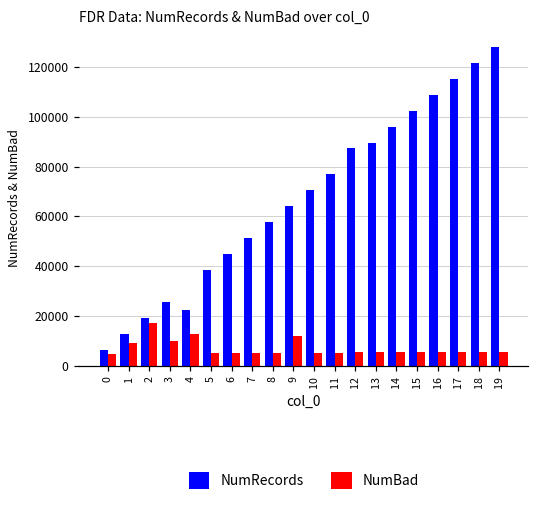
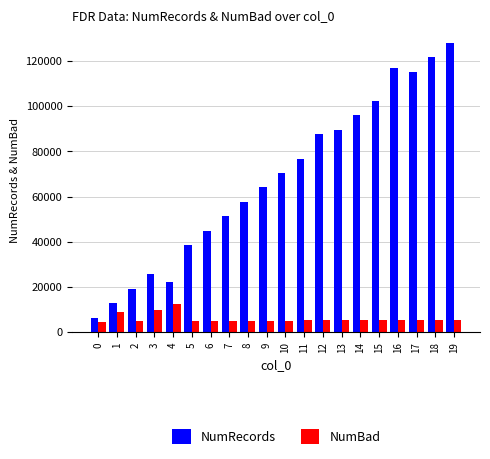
NumBad, 2: 17000 -> 5000
NumBad, 9: 12000 -> 5000
NumRecords, 16: 109000 -> 117000
